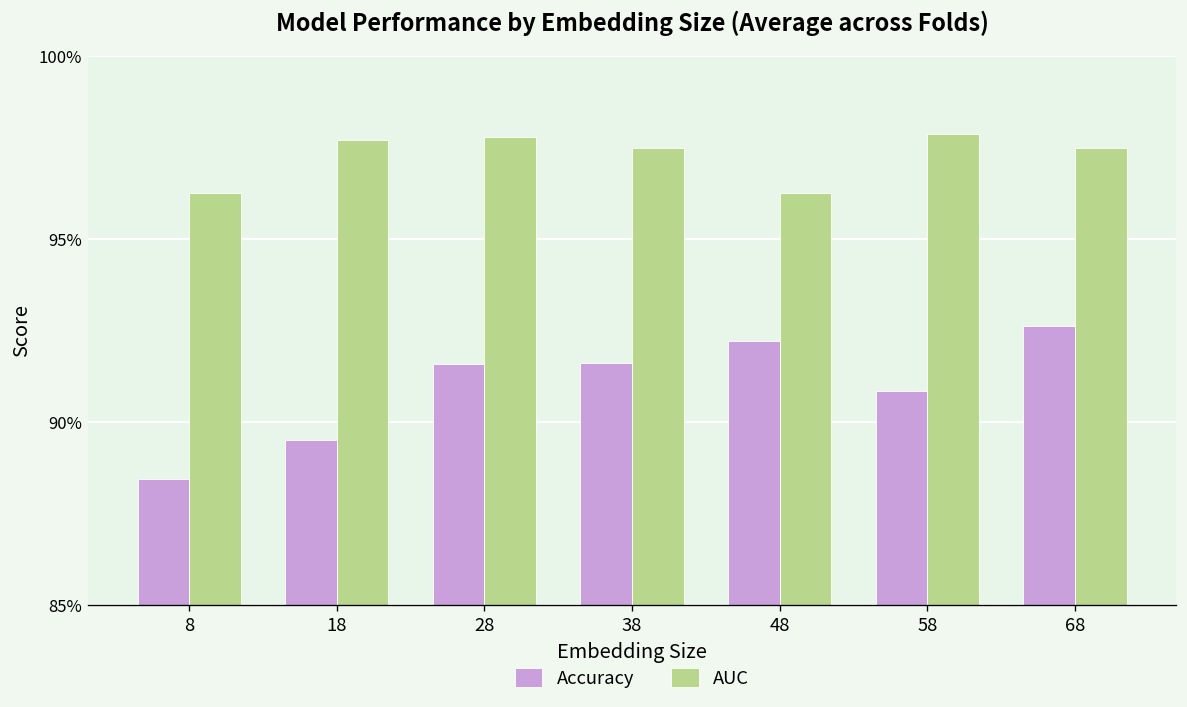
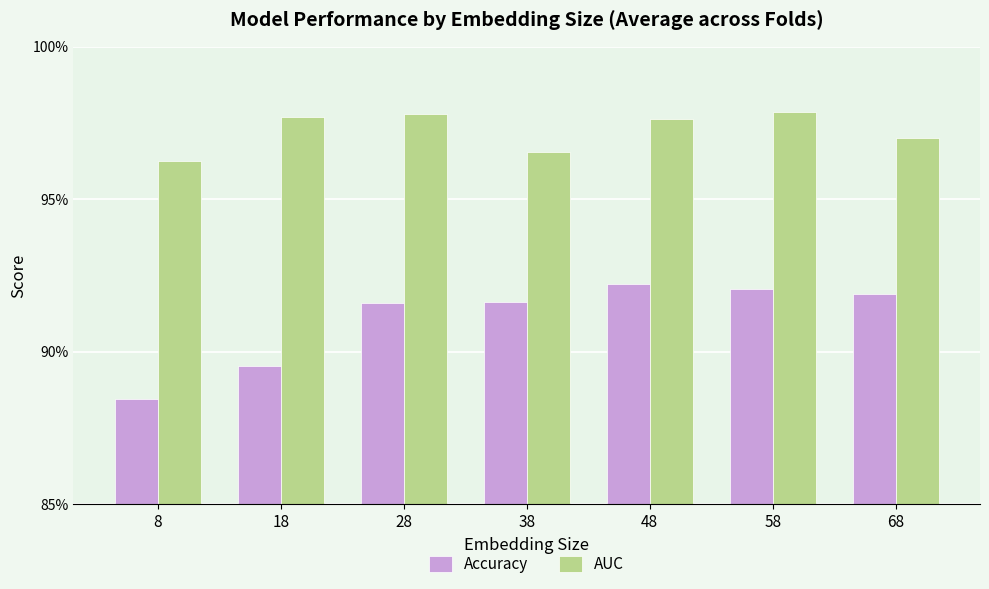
AUC, 38: 97.5% -> 96.5%
AUC, 48: 96.3% -> 97.6%
Accuracy, 58: 90.8% -> 92.1%
Accuracy, 68: 92.6% -> 91.9%
AUC, 68: 97.5% -> 97.0%
